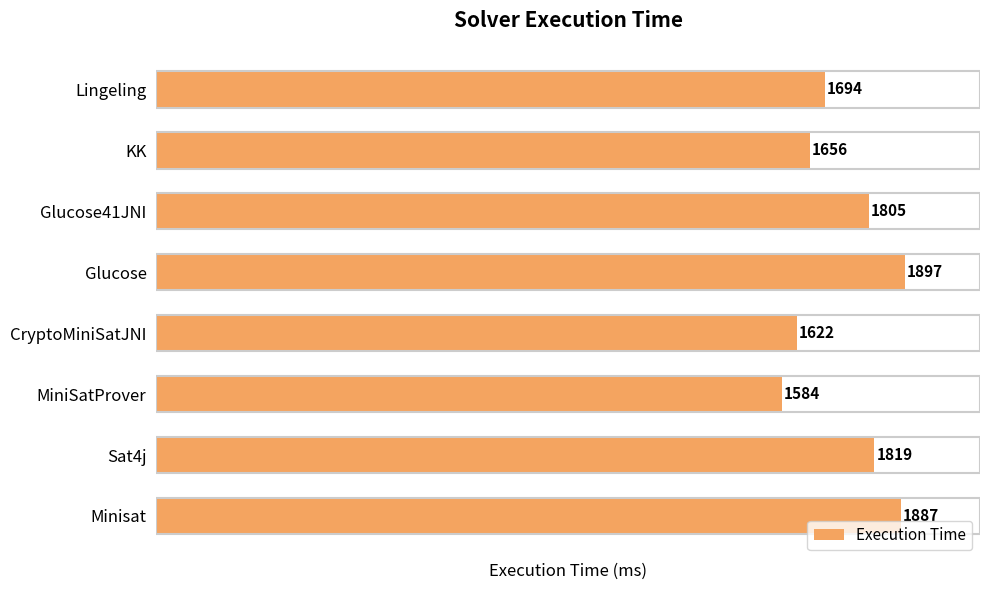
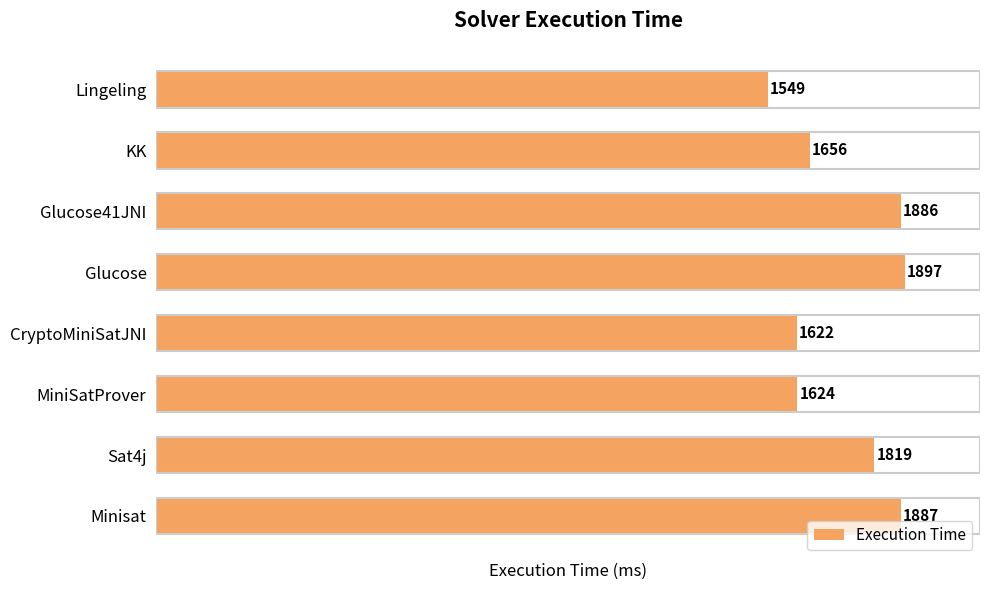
Lingeling: 1694 -> 1549
Glucose41JNI: 1805 -> 1886
MiniSatProver: 1584 -> 1624
